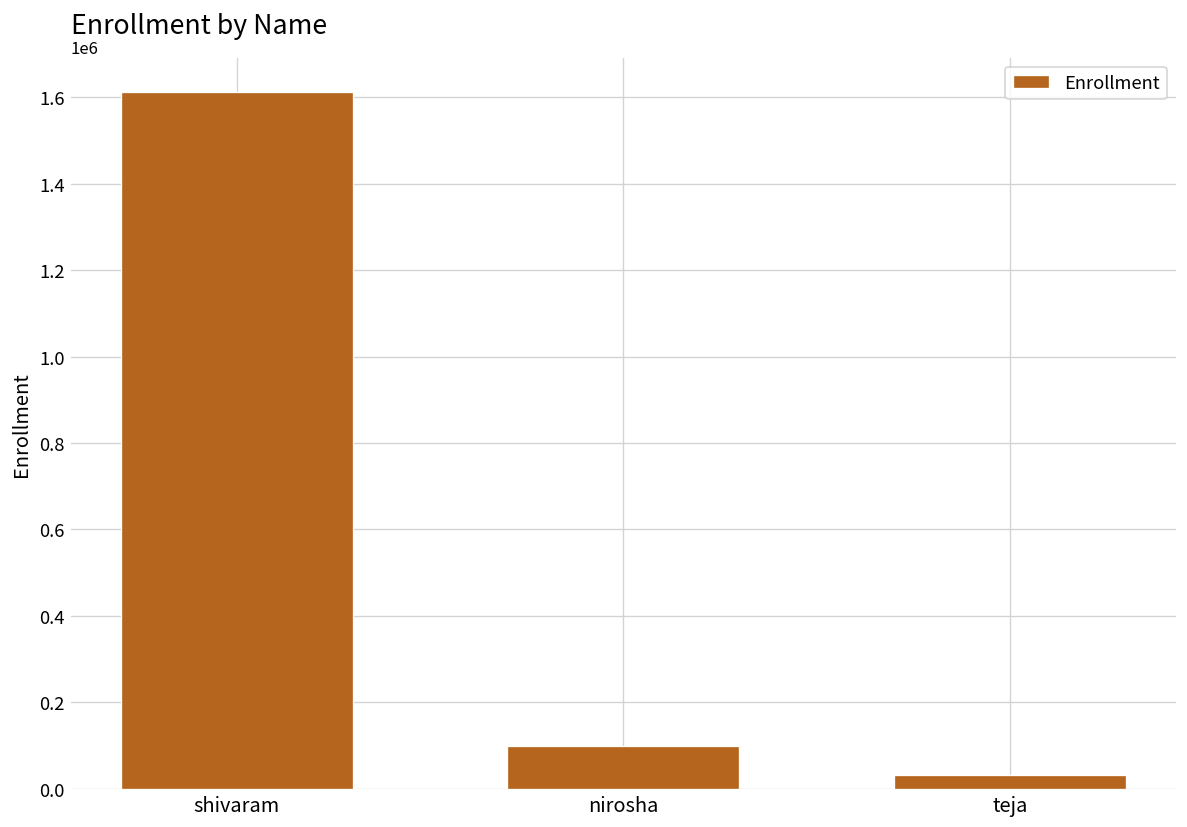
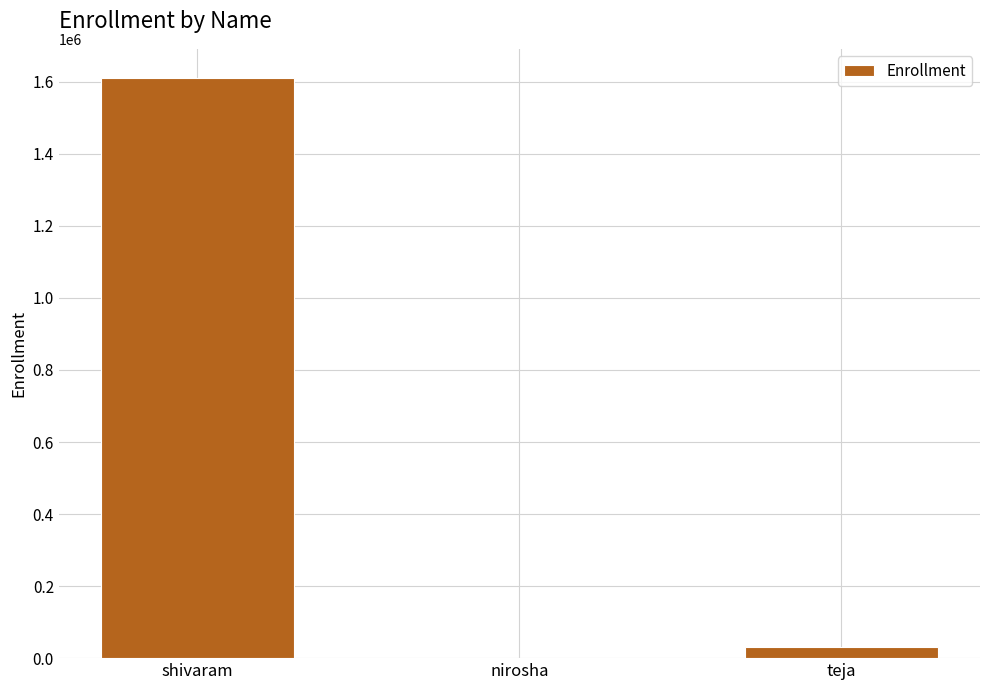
nirosha: 100000 -> 0
